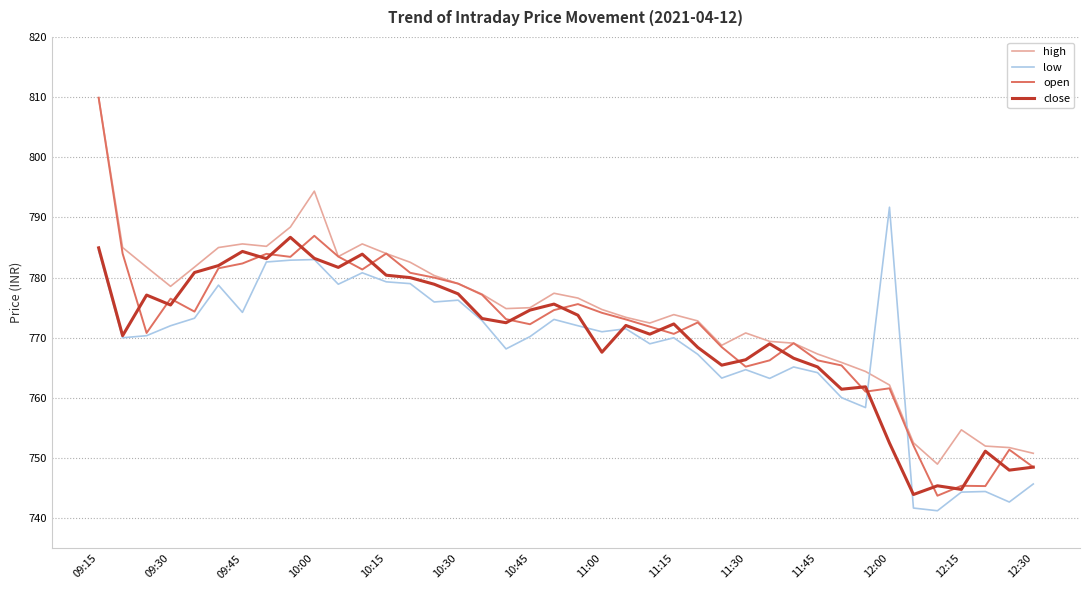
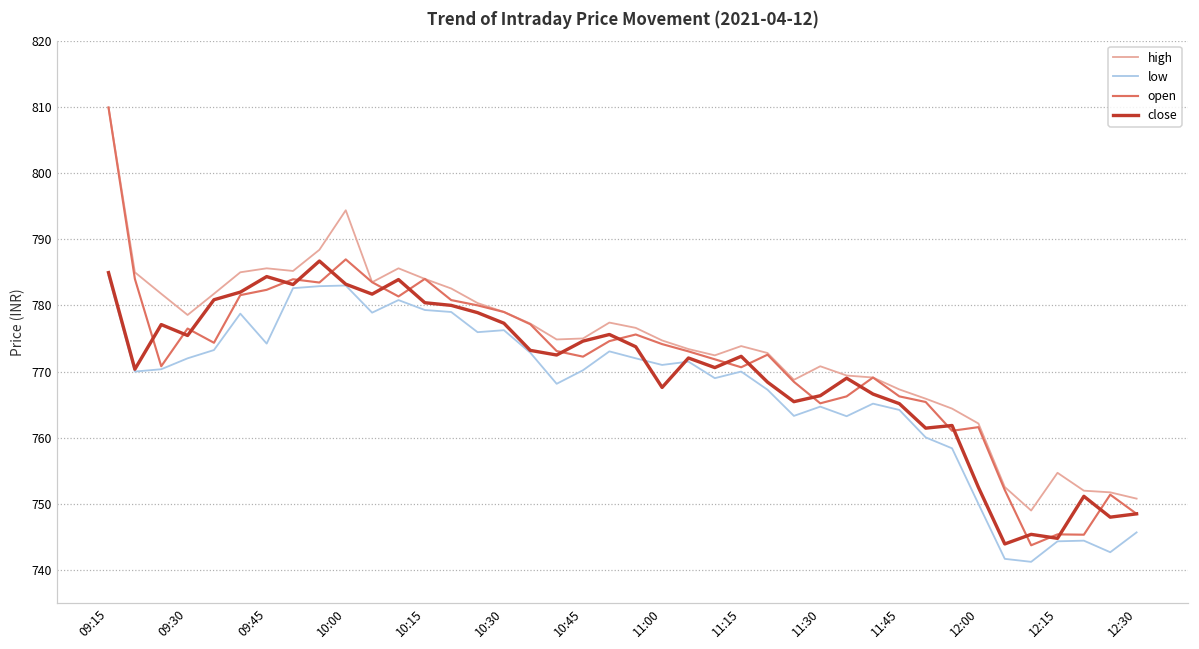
low, 12:00: 792 -> 750
